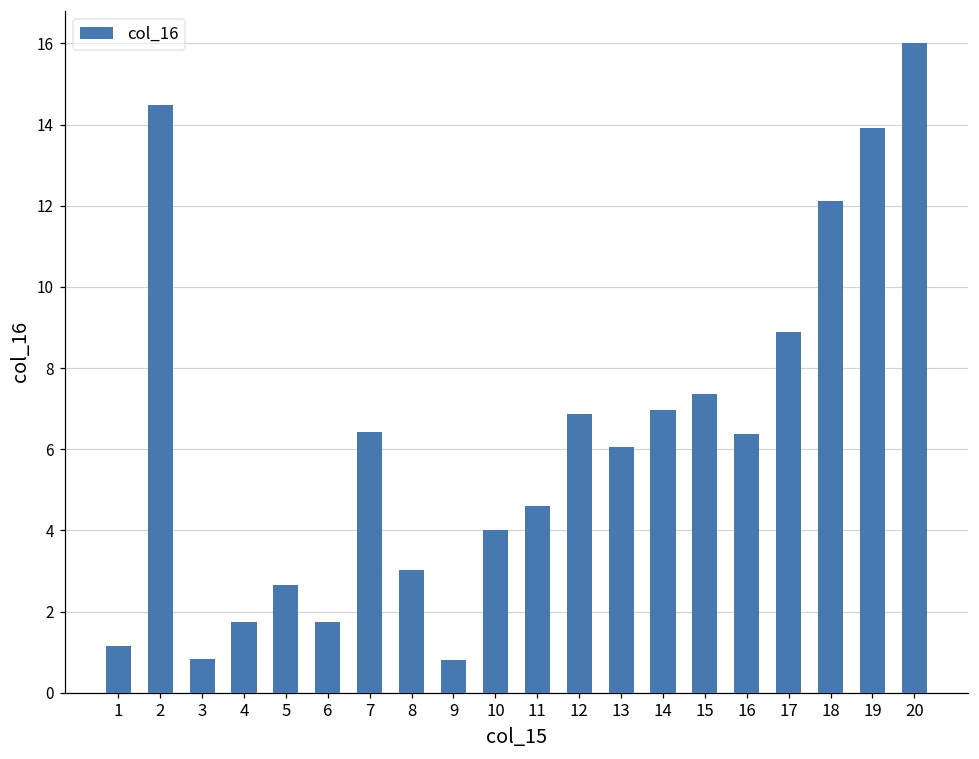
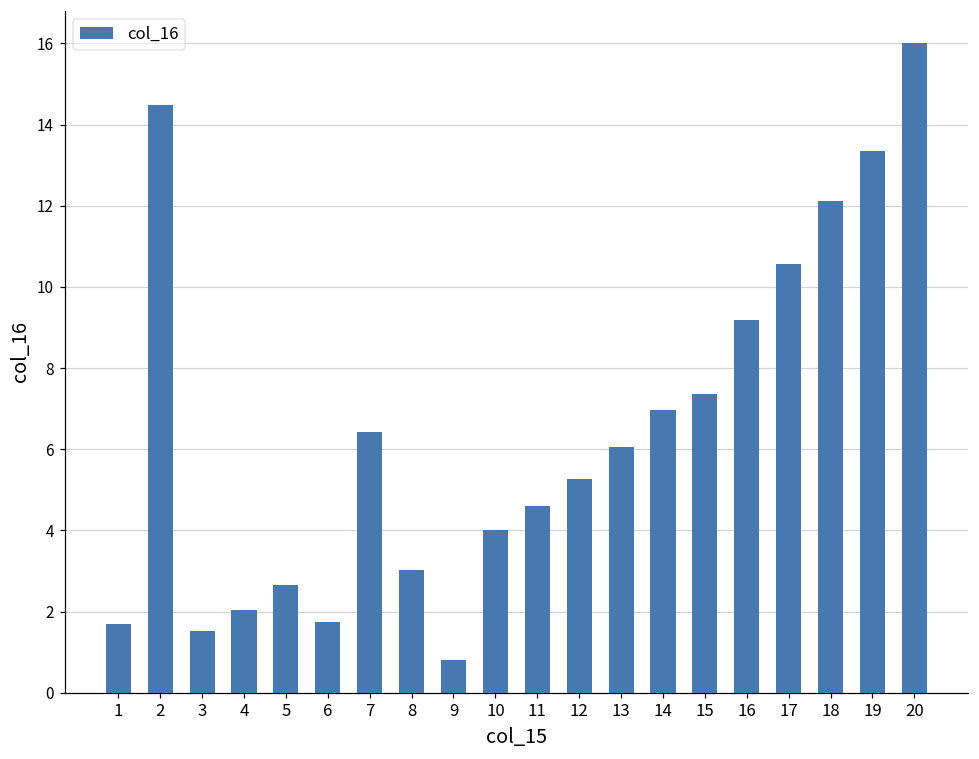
1: 1.1 -> 1.7
3: 0.8 -> 1.5
4: 1.7 -> 2.0
12: 6.9 -> 5.3
16: 6.4 -> 9.2
17: 8.9 -> 10.6
19: 13.9 -> 13.4
